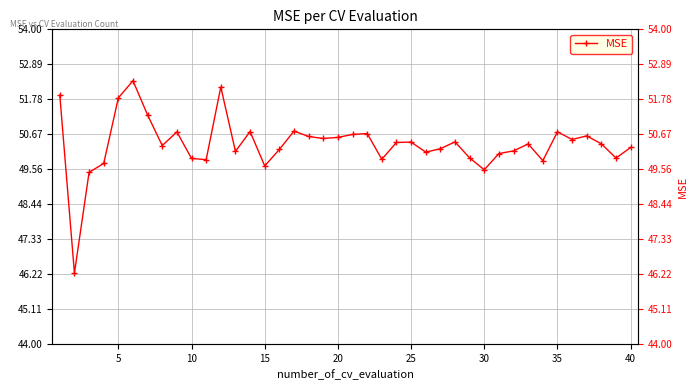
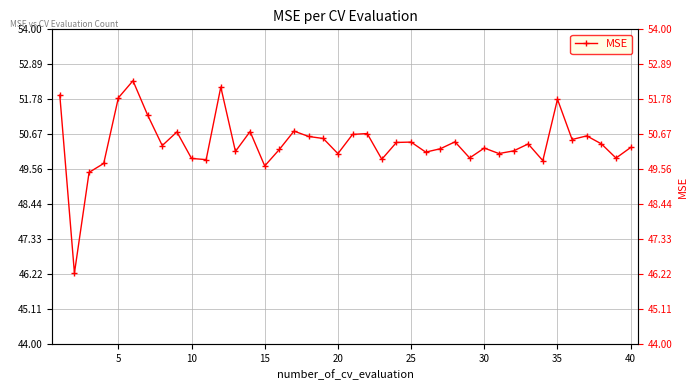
20: 50.6 -> 50.0
30: 49.5 -> 50.2
35: 50.7 -> 51.8
